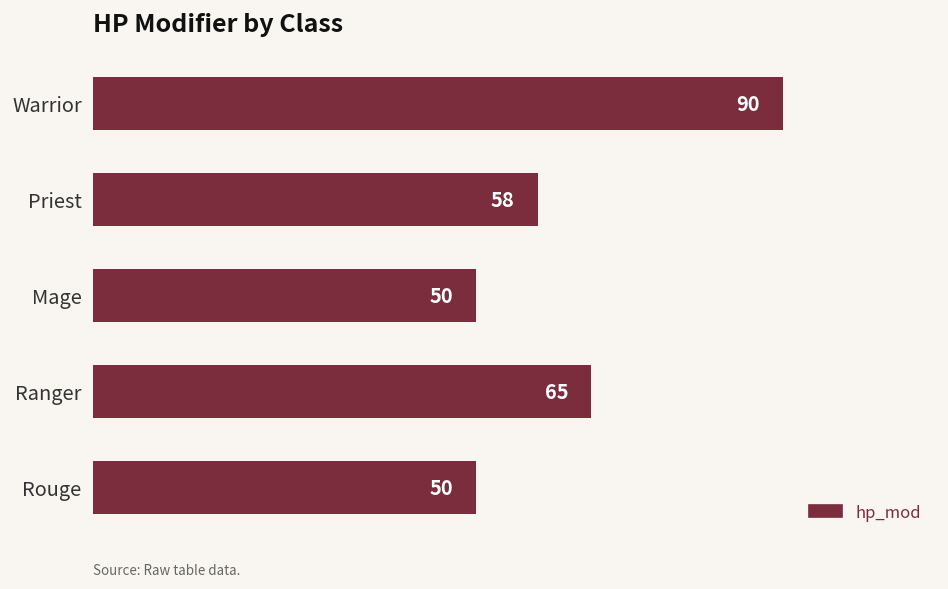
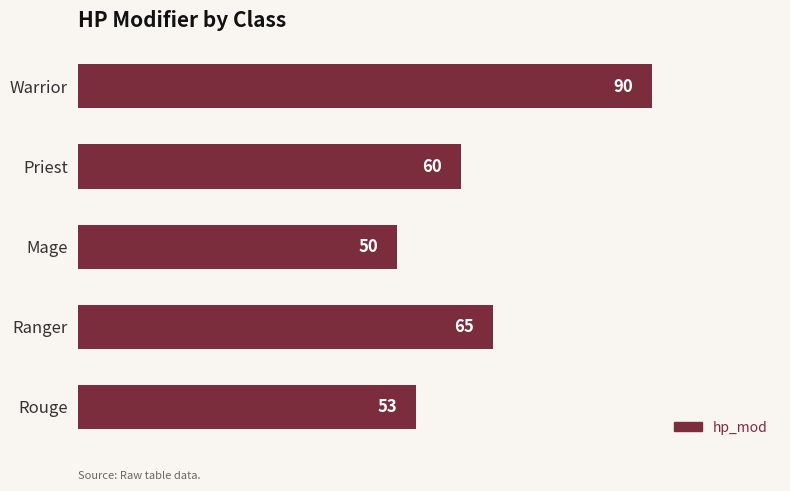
Priest: 58 -> 60
Rouge: 50 -> 53
